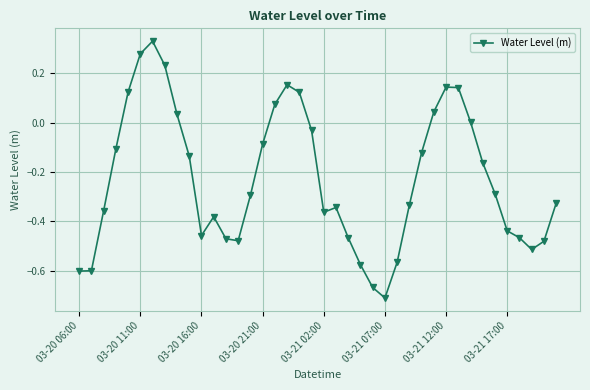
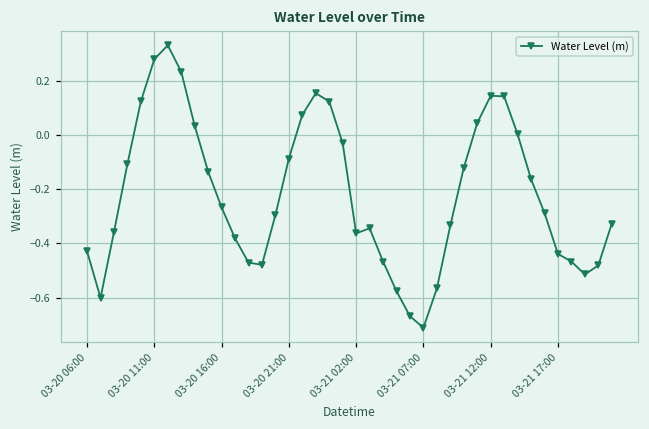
03-20 06:00: -0.60 -> -0.43
03-20 16:00: -0.46 -> -0.27
